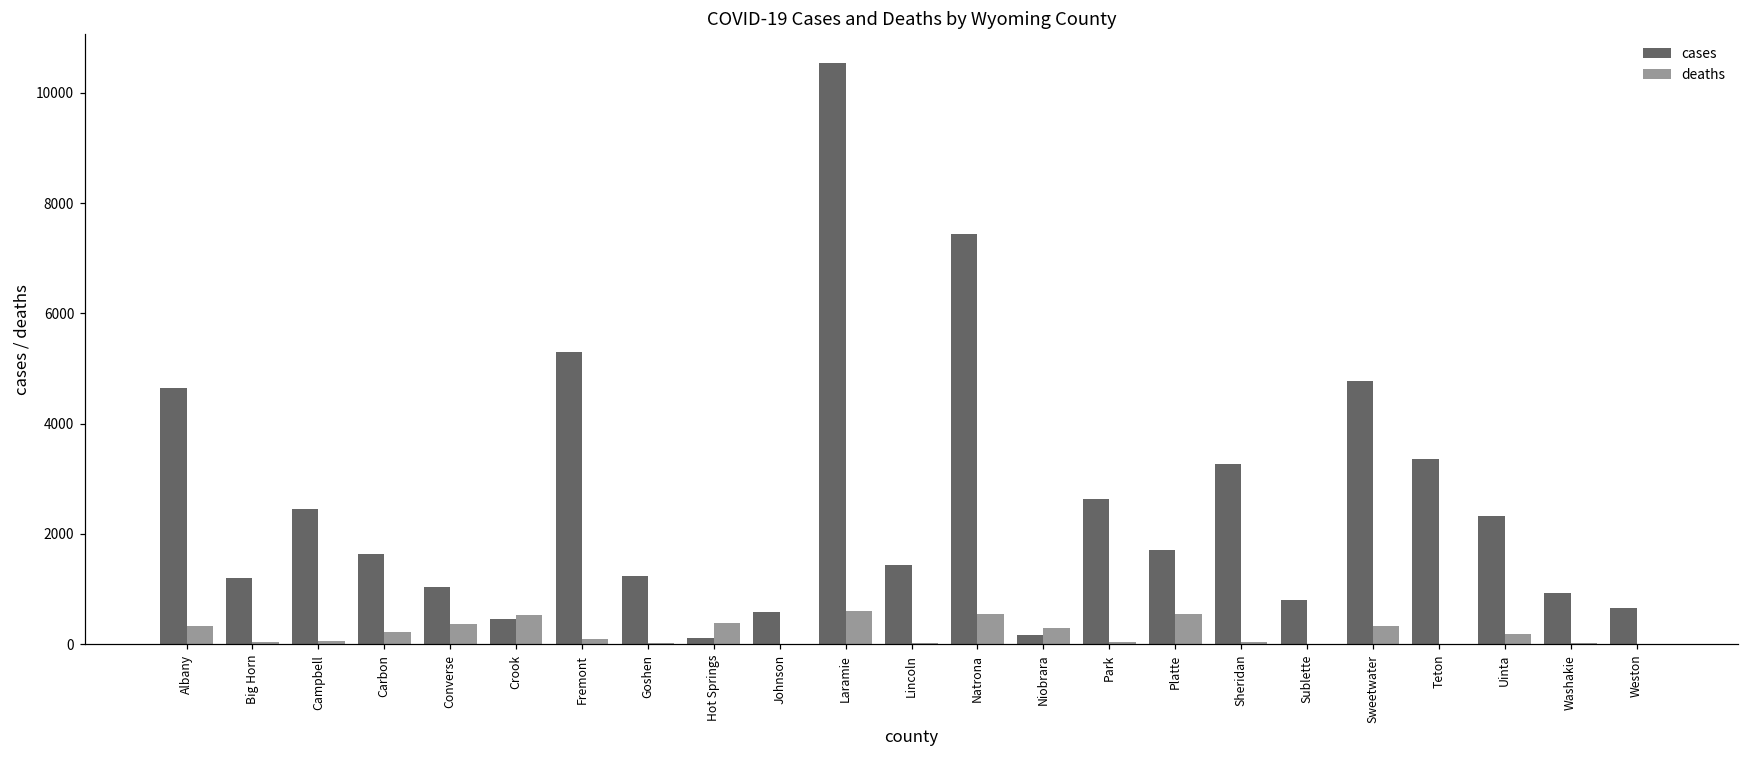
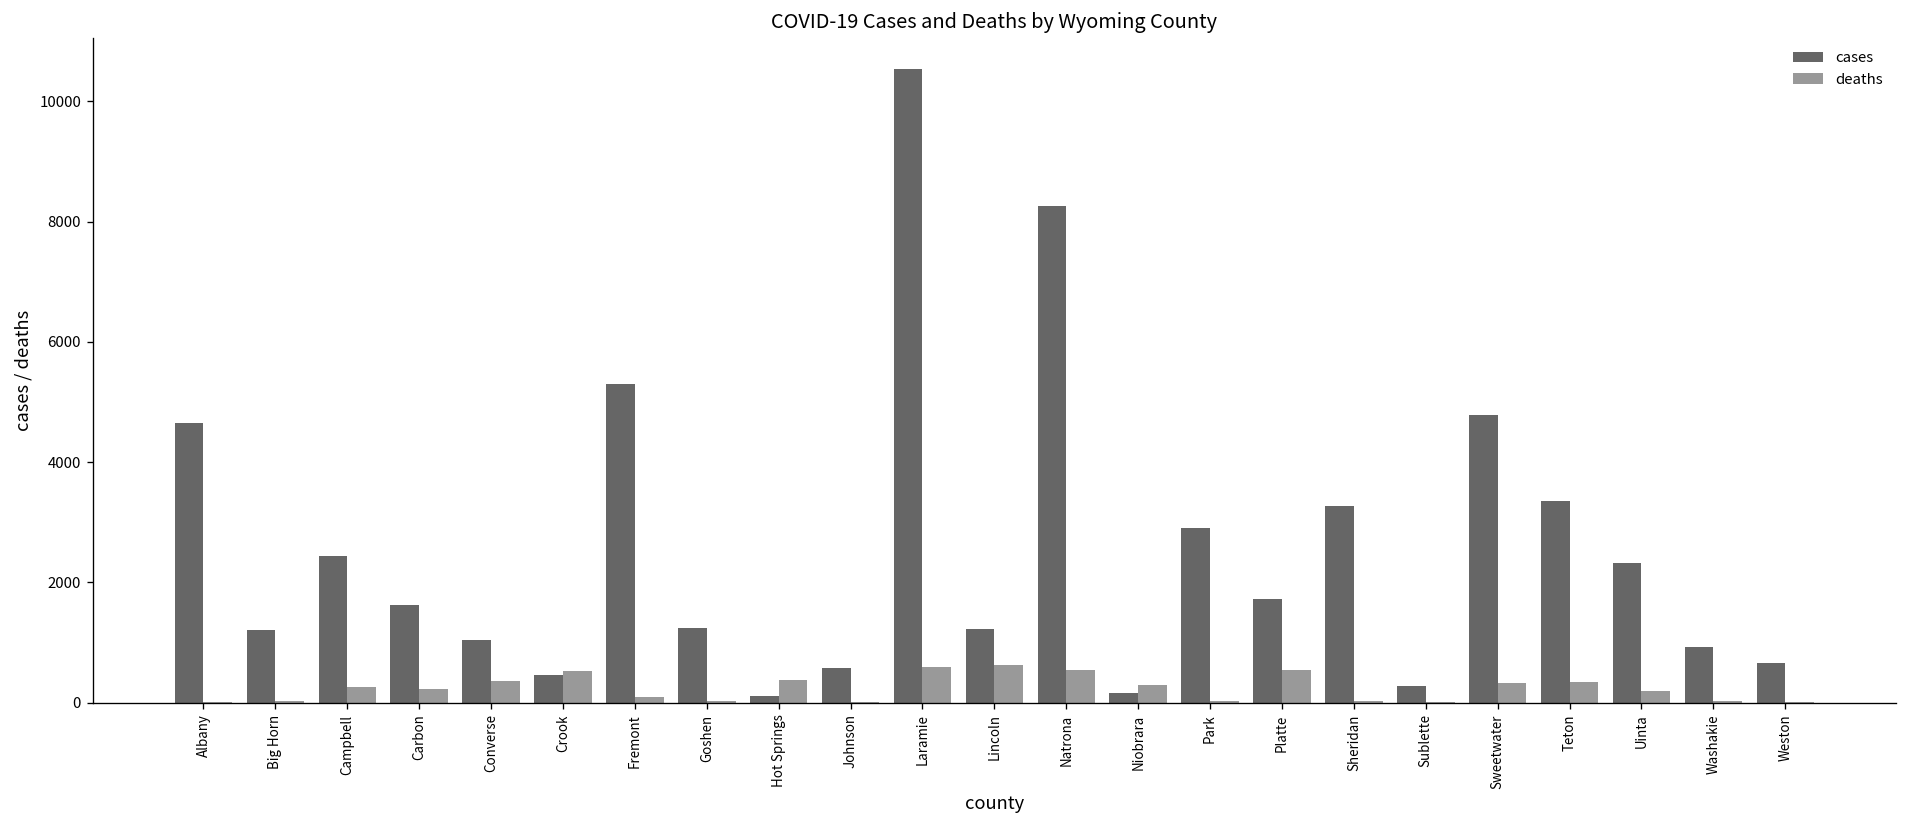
deaths, Albany: 300 -> 0
deaths, Campbell: 100 -> 300
cases, Lincoln: 1400 -> 1200
deaths, Lincoln: 0 -> 600
cases, Natrona: 7400 -> 8300
cases, Park: 2600 -> 2900
cases, Sublette: 800 -> 300
deaths, Teton: 0 -> 300
